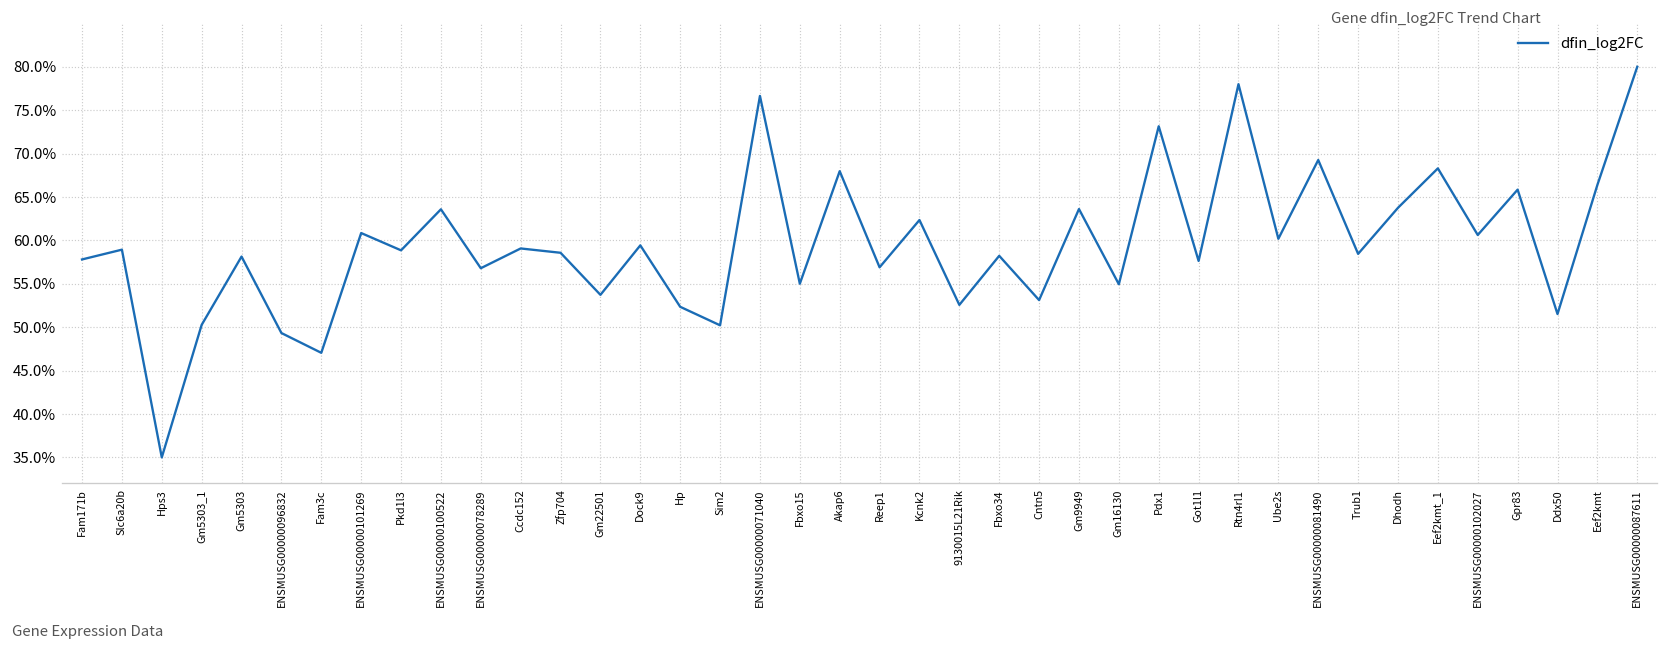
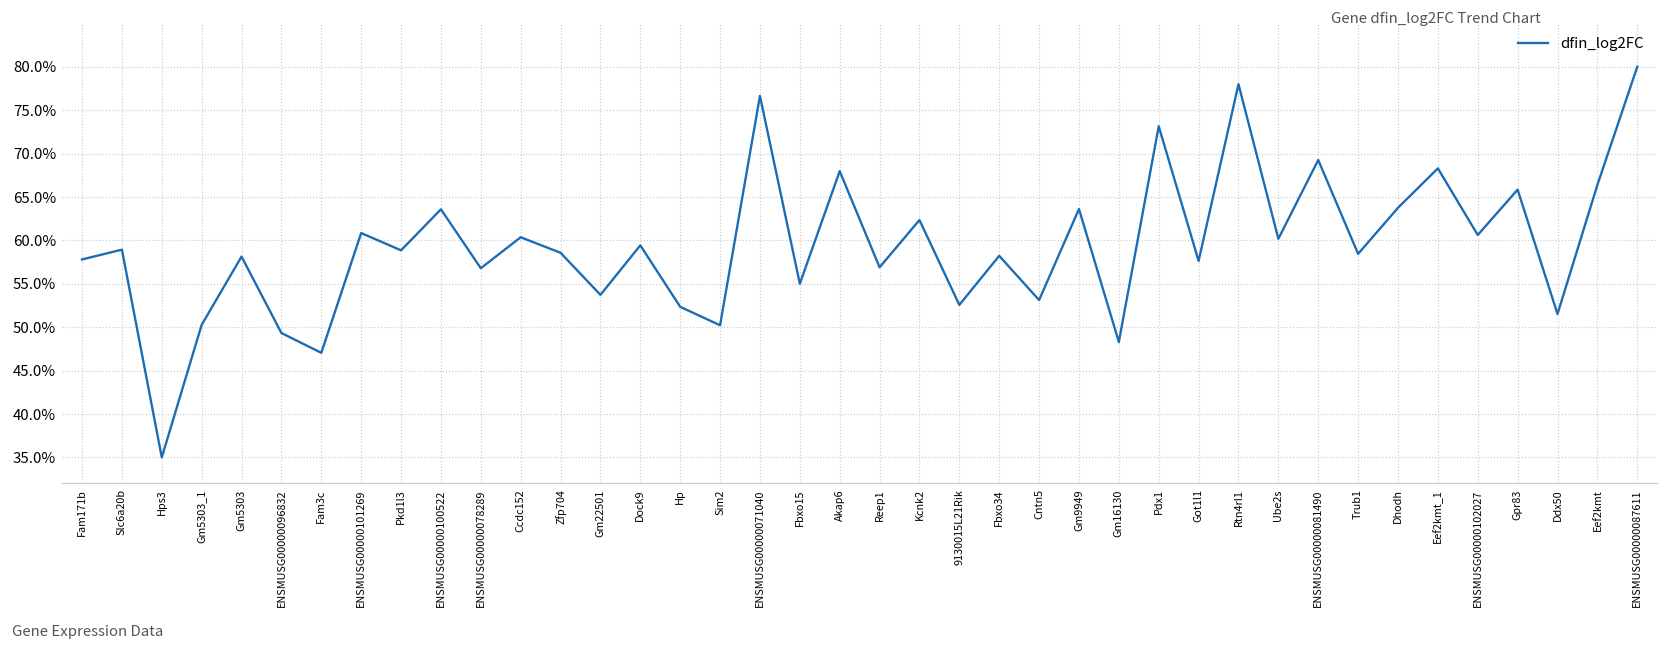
Ccdc152: 59% -> 60%
Gm16130: 55% -> 48%
